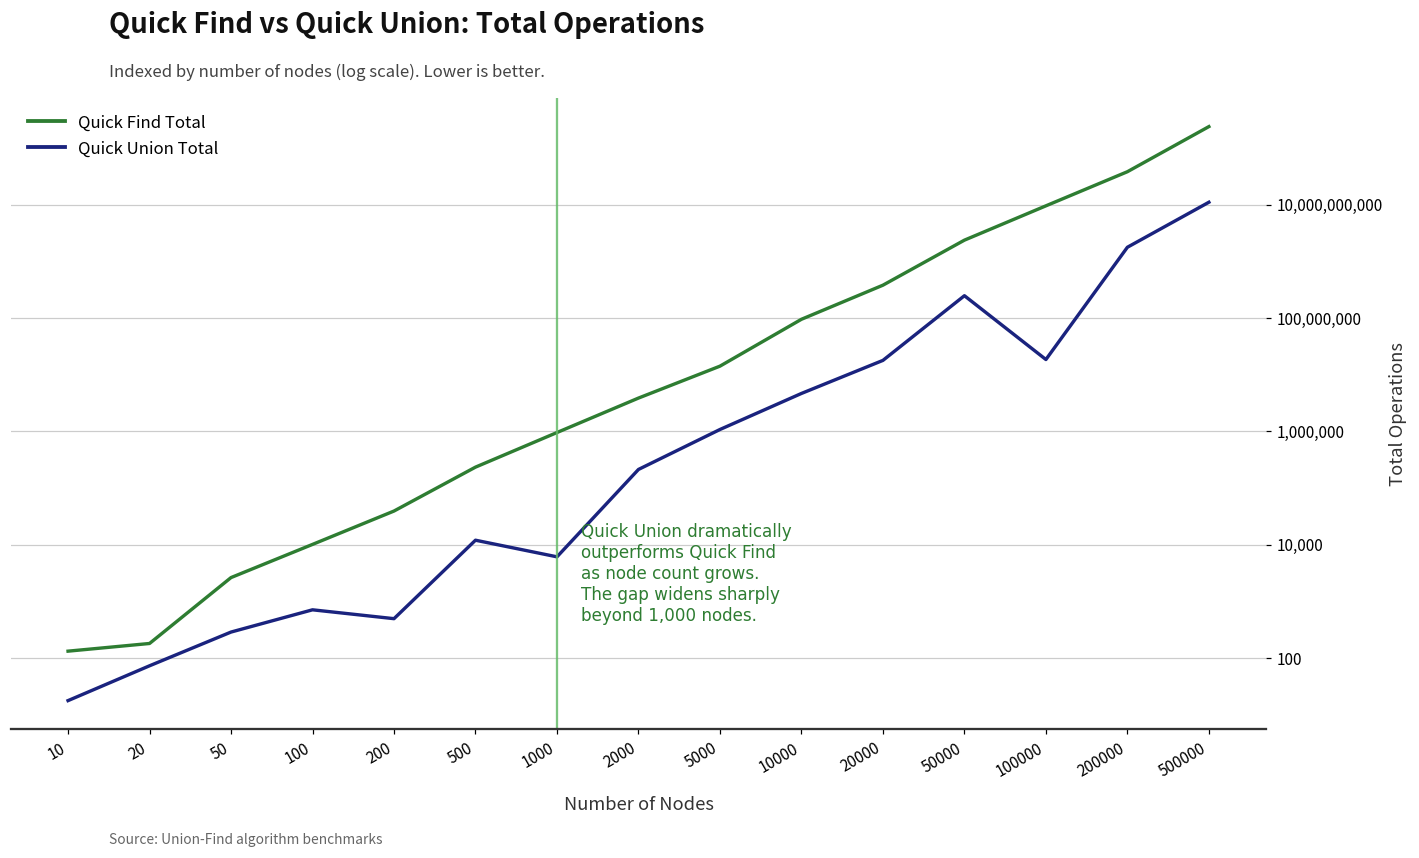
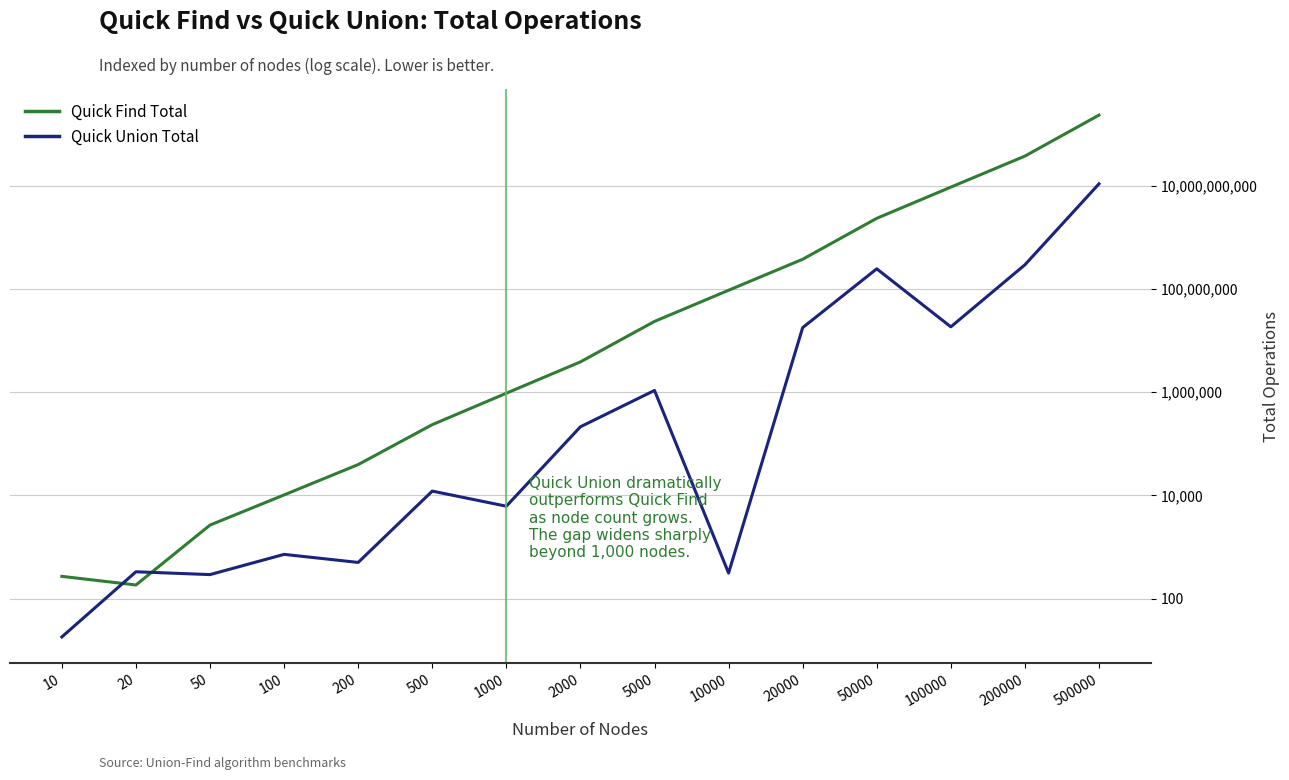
Quick Find Total, 10: 130 -> 300
Quick Union Total, 20: 70 -> 300
Quick Find Total, 5000: 14,000,000 -> 20,000,000
Quick Union Total, 10000: 5,000,000 -> 300
Quick Union Total, 200000: 1,800,000,000 -> 300,000,000
